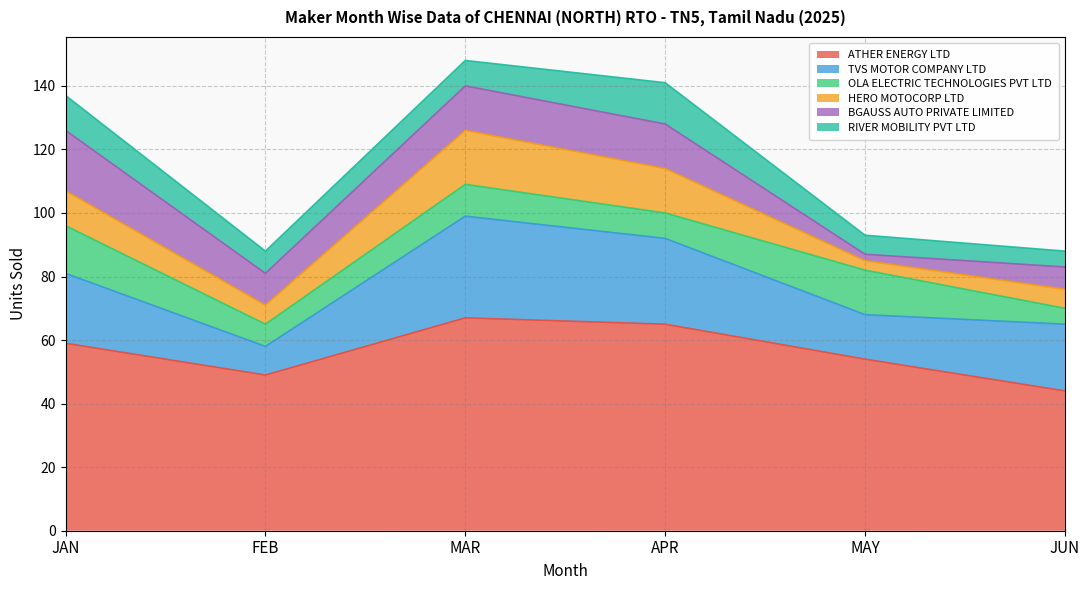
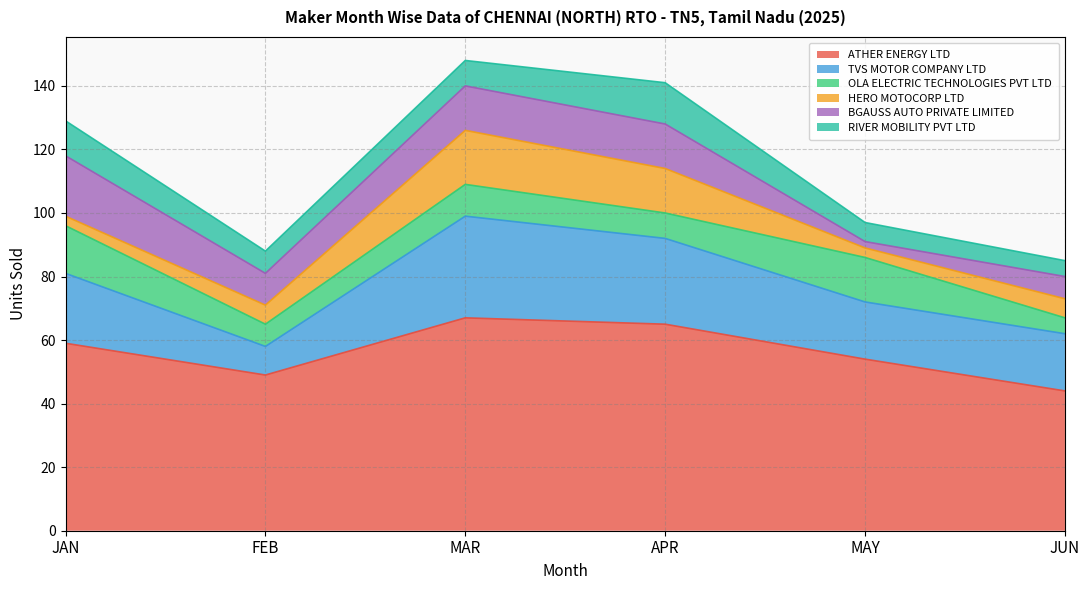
HERO MOTOCORP LTD, JAN: 11 -> 3
TVS MOTOR COMPANY LTD, MAY: 14 -> 18
TVS MOTOR COMPANY LTD, JUN: 21 -> 18
